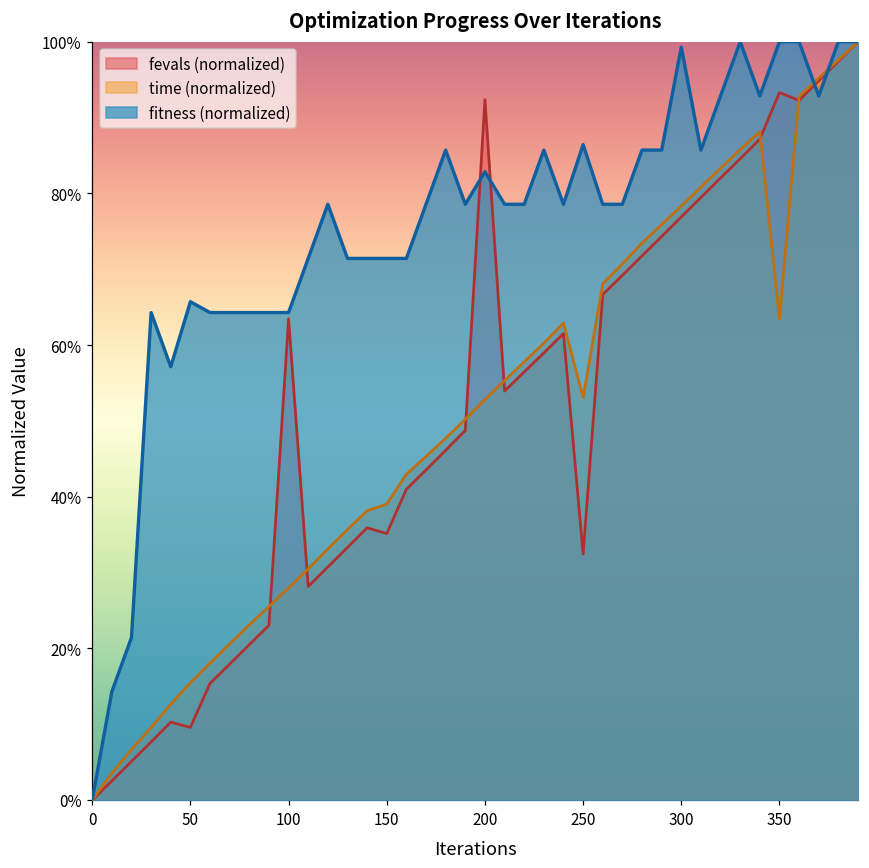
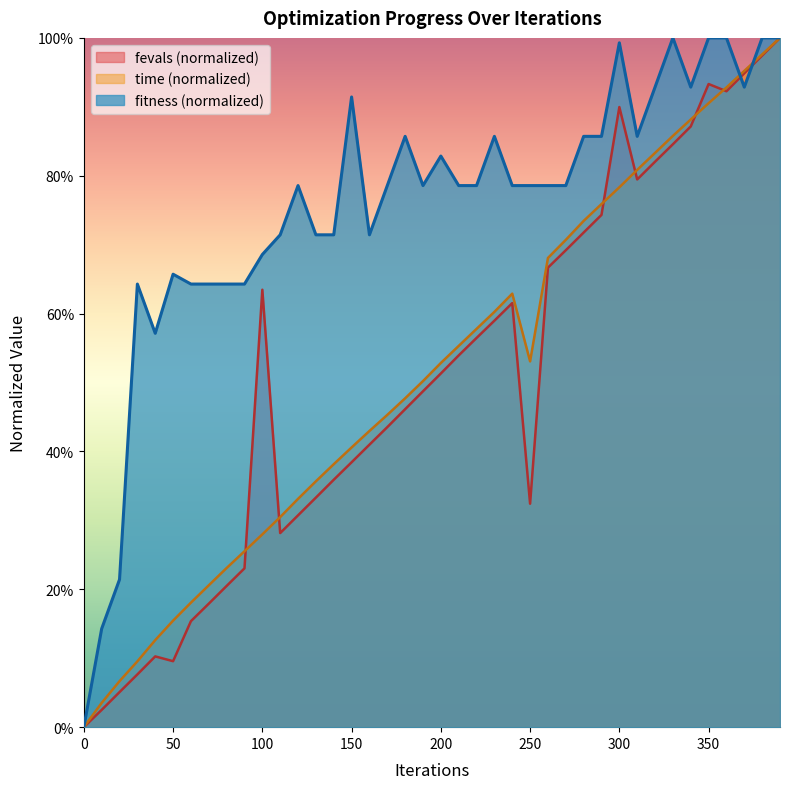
fitness (normalized), 100: 64% -> 69%
fevals (normalized), 150: 35% -> 38%
time (normalized), 150: 39% -> 41%
fitness (normalized), 150: 71% -> 91%
fevals (normalized), 200: 92% -> 51%
fitness (normalized), 250: 86% -> 79%
fevals (normalized), 300: 77% -> 90%
time (normalized), 350: 64% -> 91%
